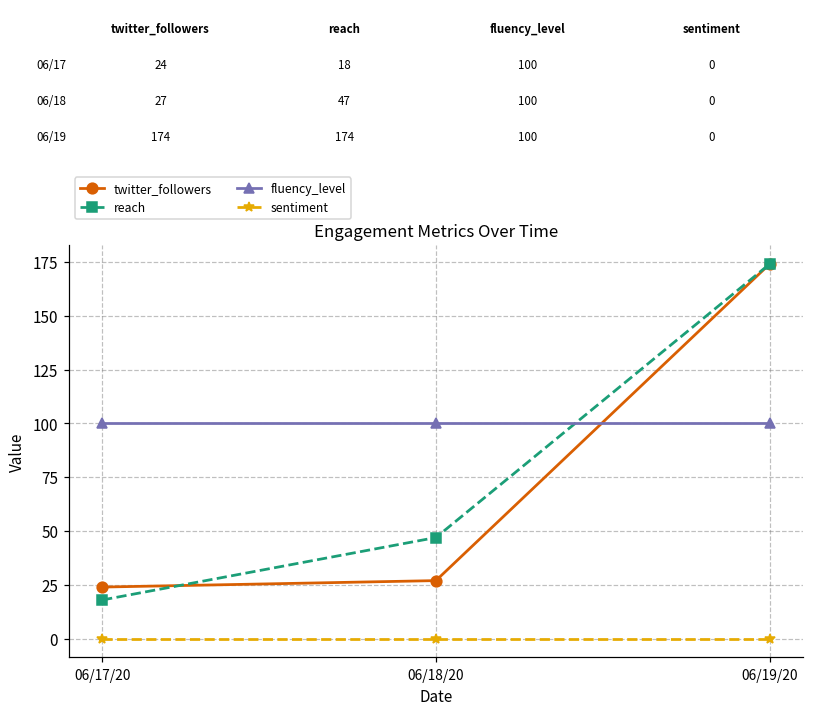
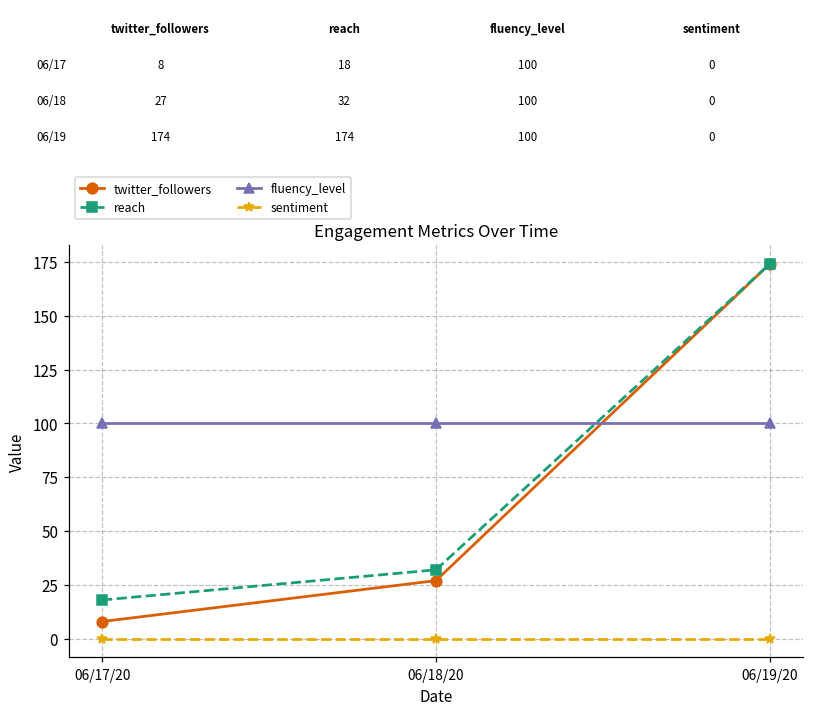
twitter_followers, 06/17/20: 24 -> 8
reach, 06/18/20: 47 -> 32
